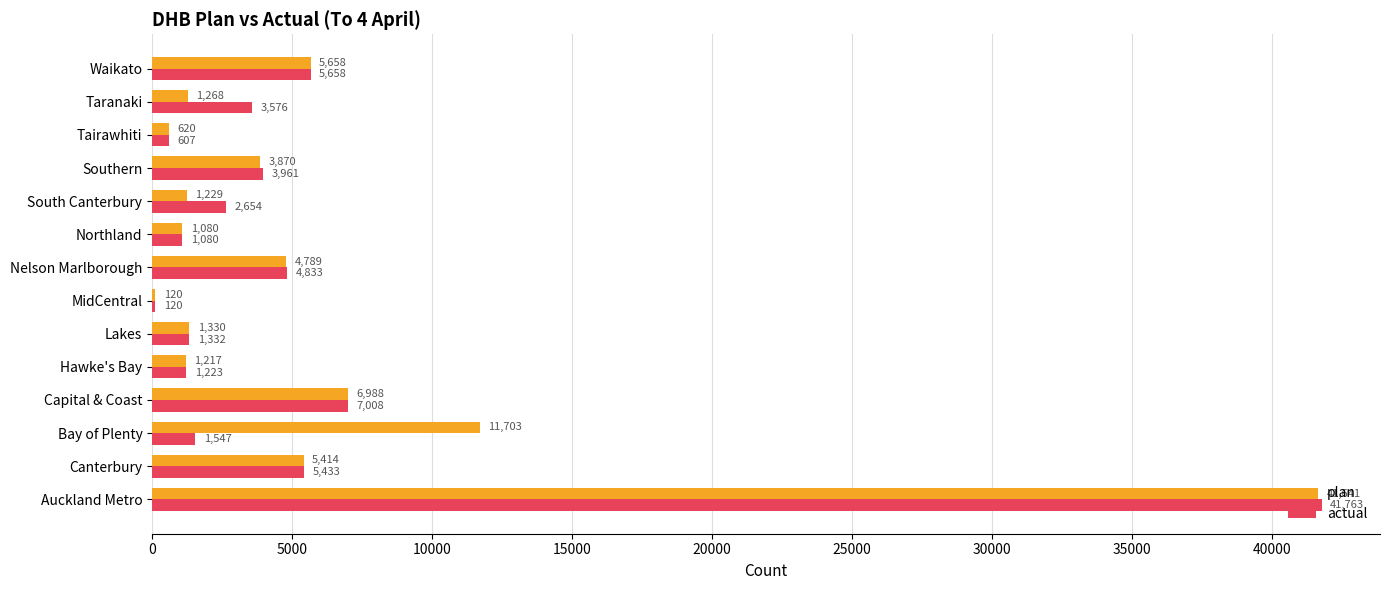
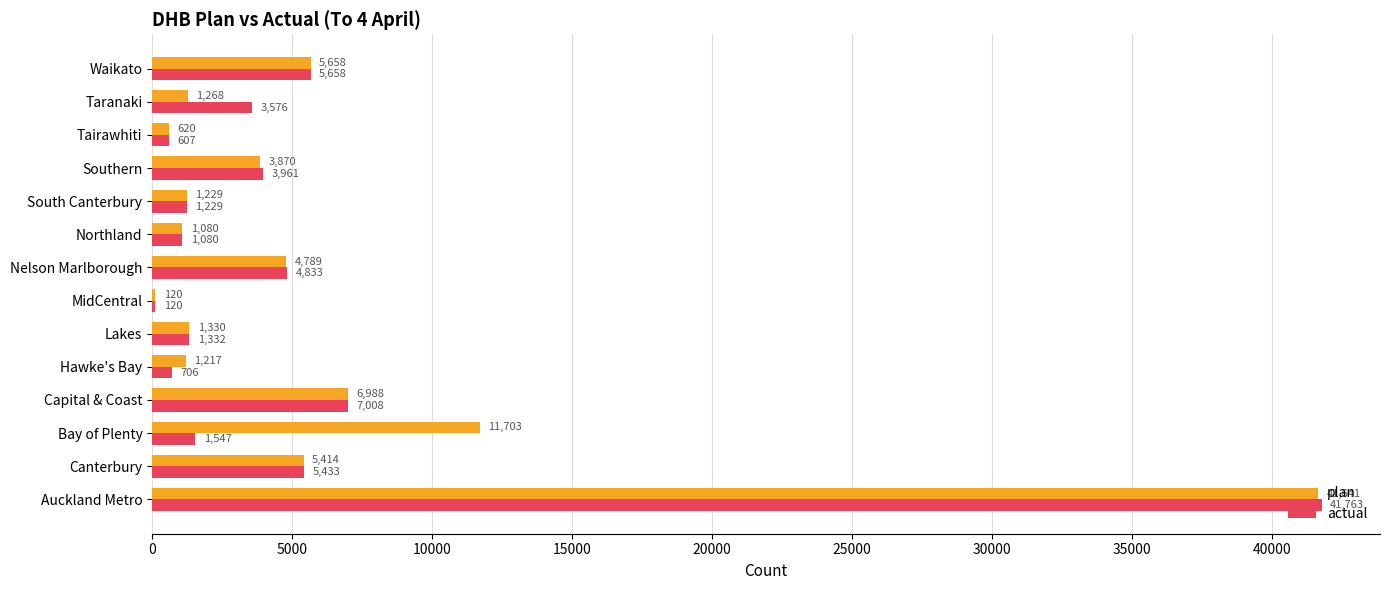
actual, South Canterbury: 2,654 -> 1,229
actual, Hawke's Bay: 1,223 -> 706
